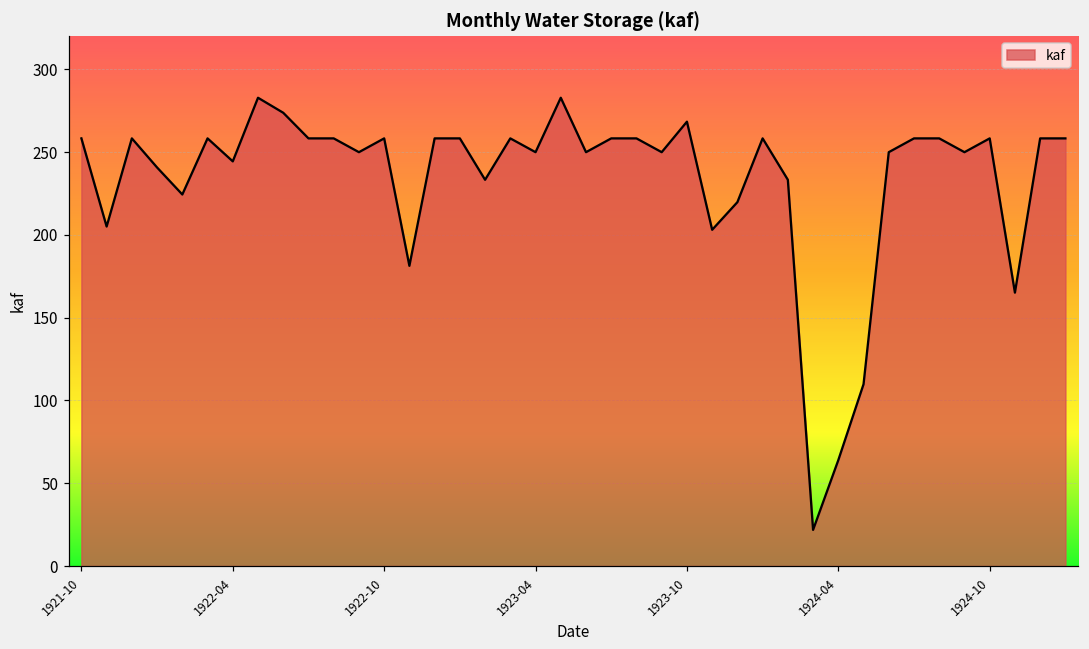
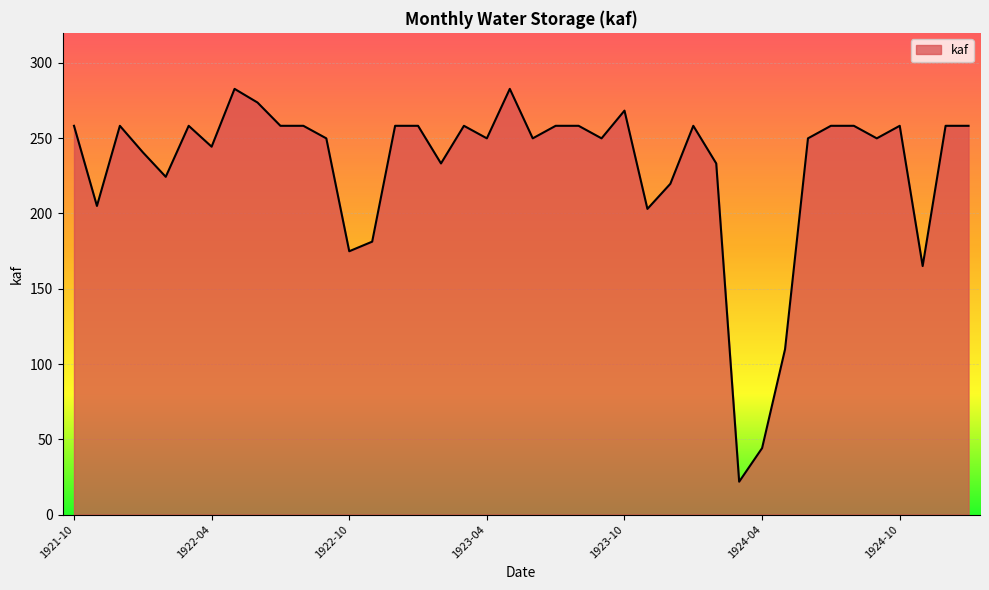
1922-10: 258 -> 175
1924-04: 64 -> 44
